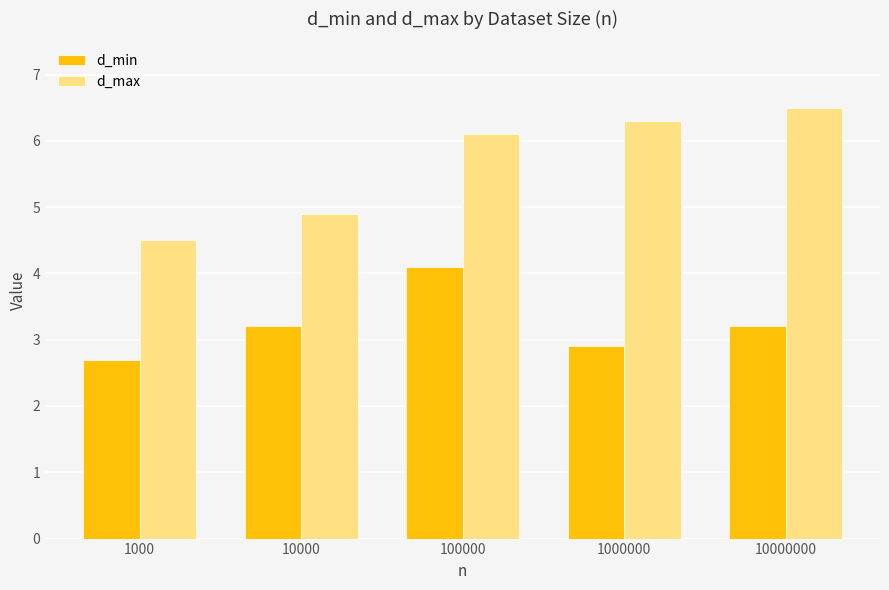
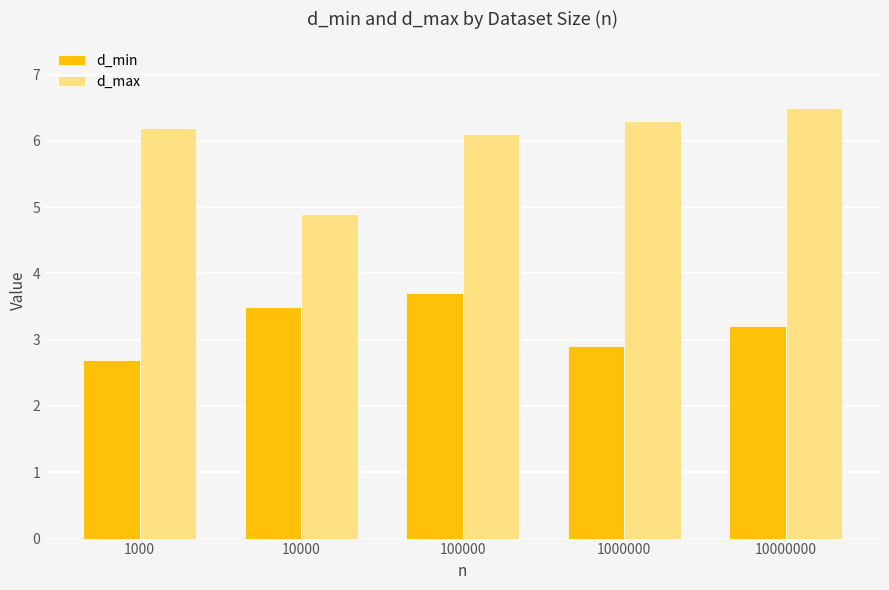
d_max, 1000: 4.5 -> 6.2
d_min, 10000: 3.2 -> 3.5
d_min, 100000: 4.1 -> 3.7
